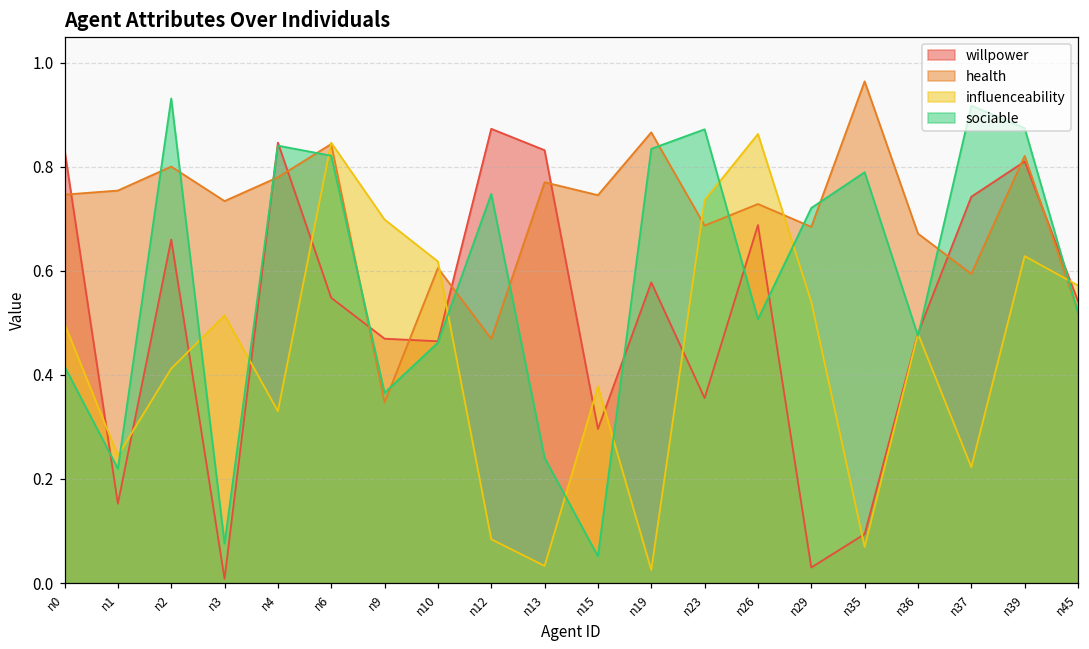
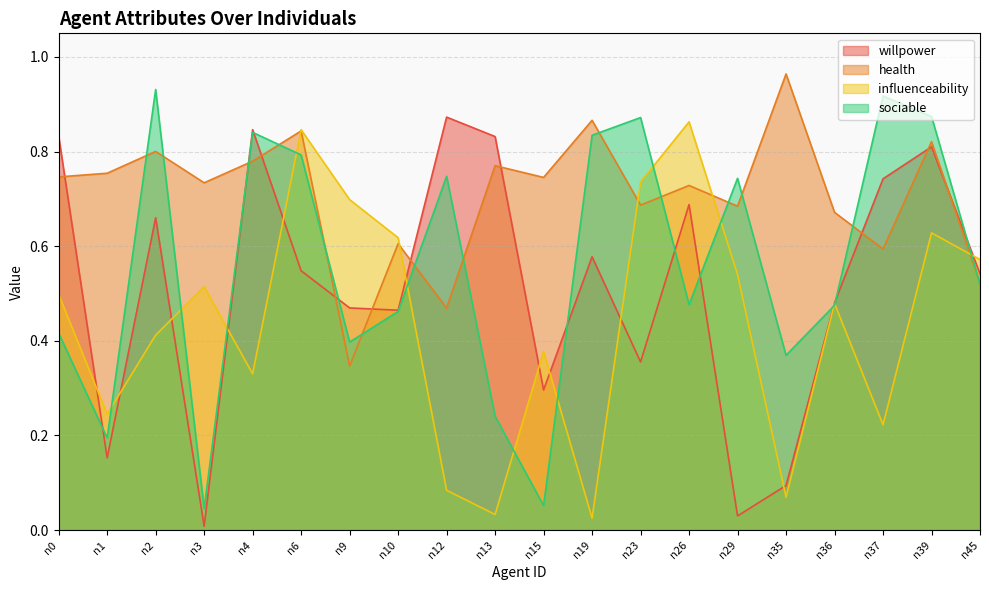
sociable, n1: 0.22 -> 0.19
sociable, n3: 0.08 -> 0.05
sociable, n6: 0.82 -> 0.79
sociable, n9: 0.37 -> 0.40
sociable, n26: 0.51 -> 0.48
sociable, n29: 0.72 -> 0.74
sociable, n35: 0.79 -> 0.37
